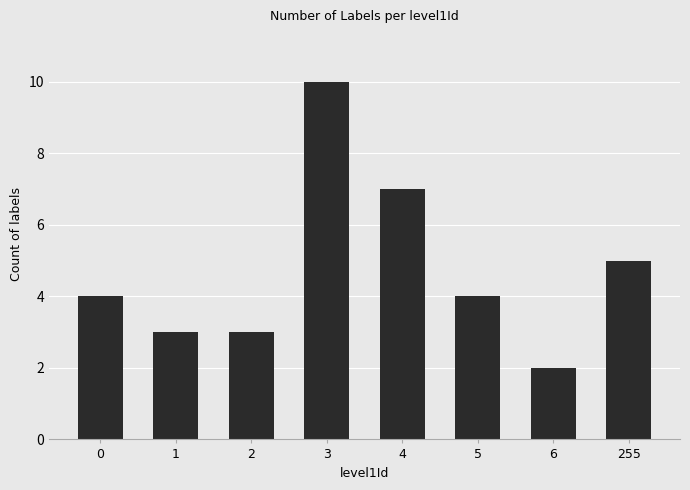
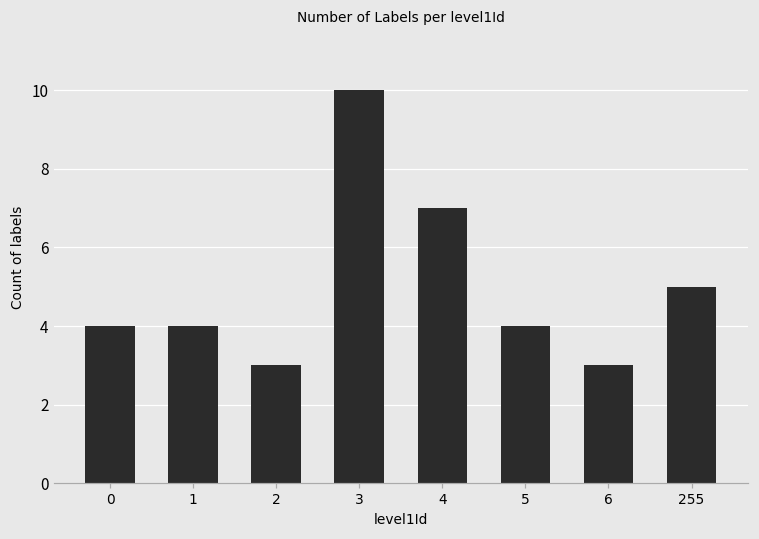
1: 3 -> 4
6: 2 -> 3
